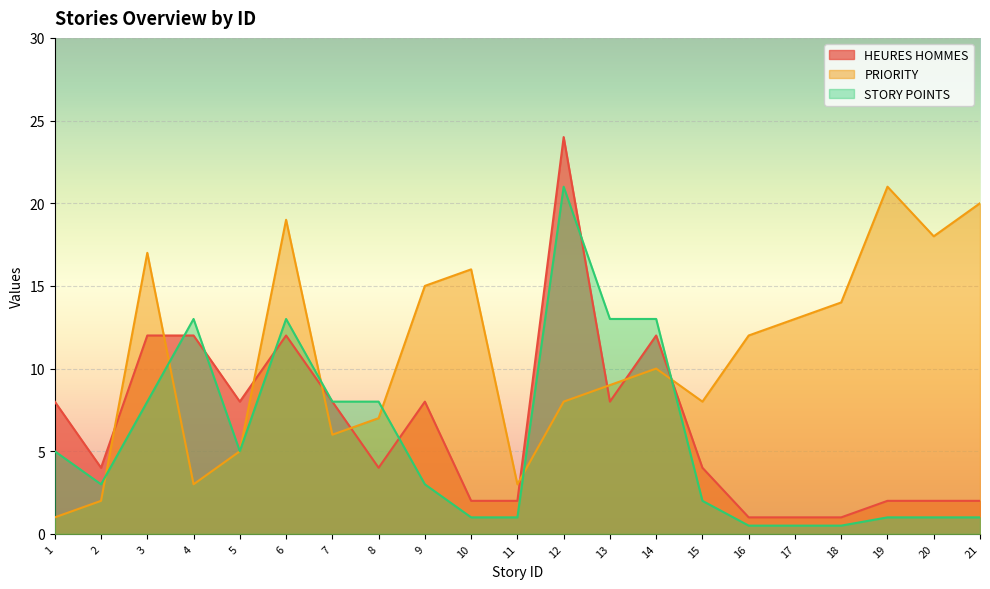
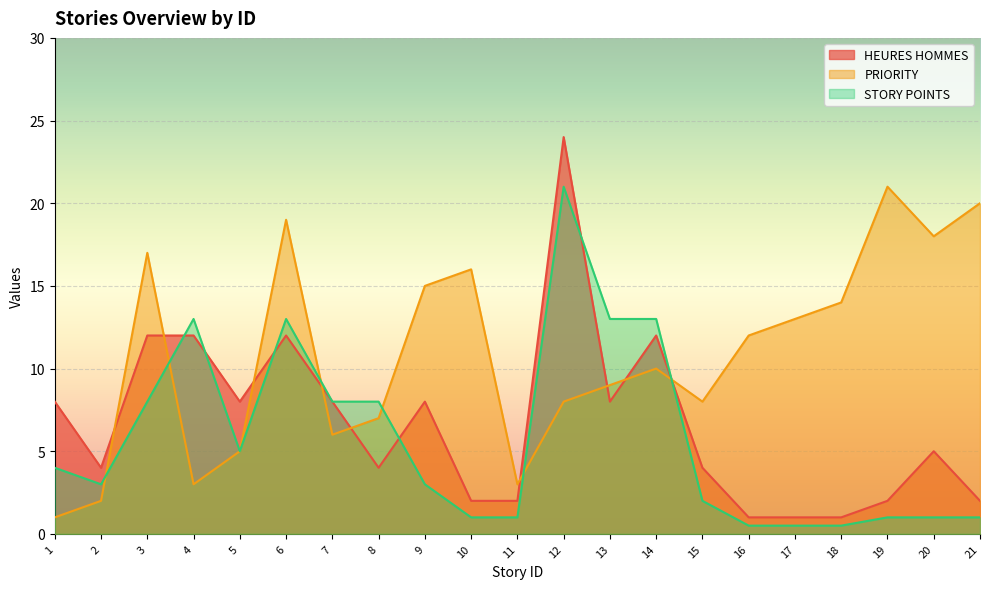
STORY POINTS, 1: 5 -> 4
HEURES HOMMES, 20: 2 -> 5
